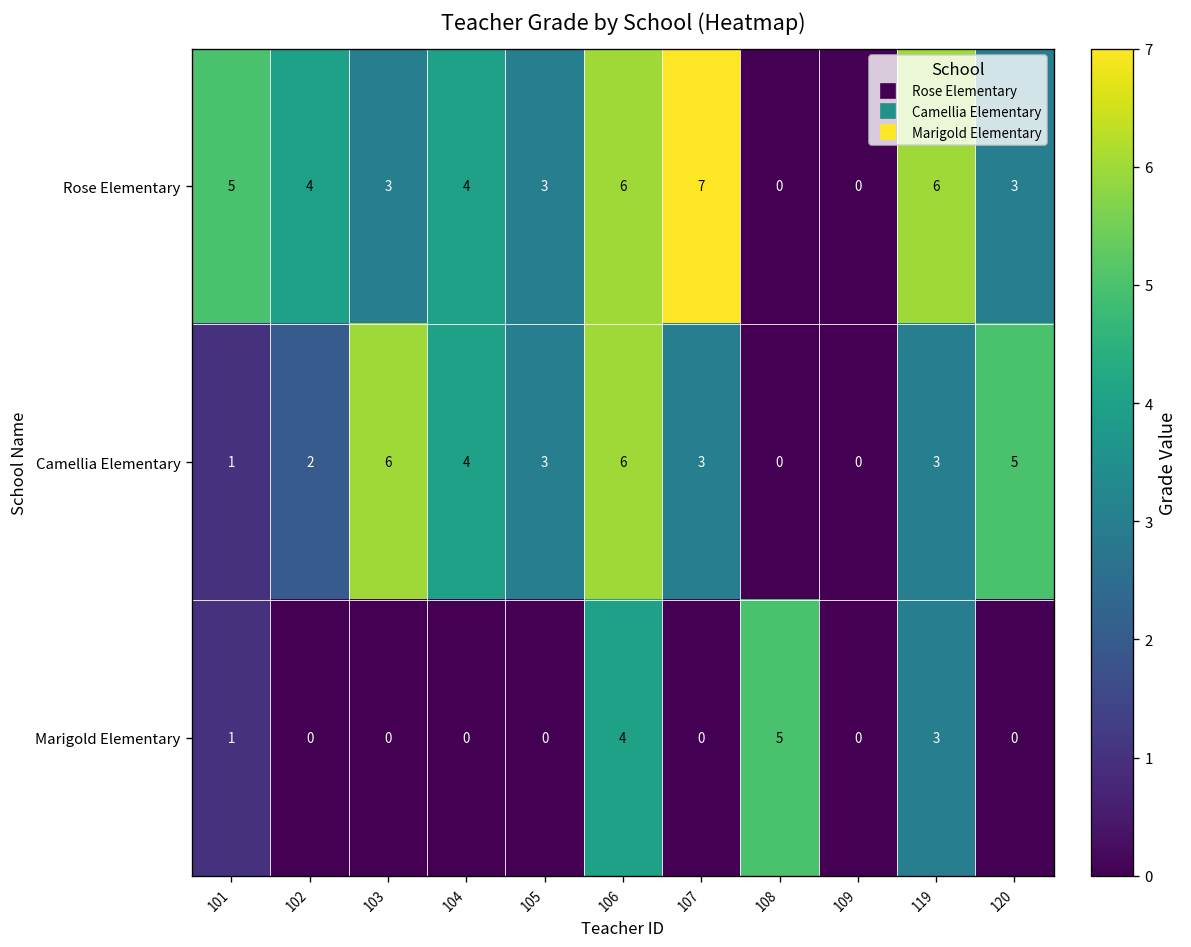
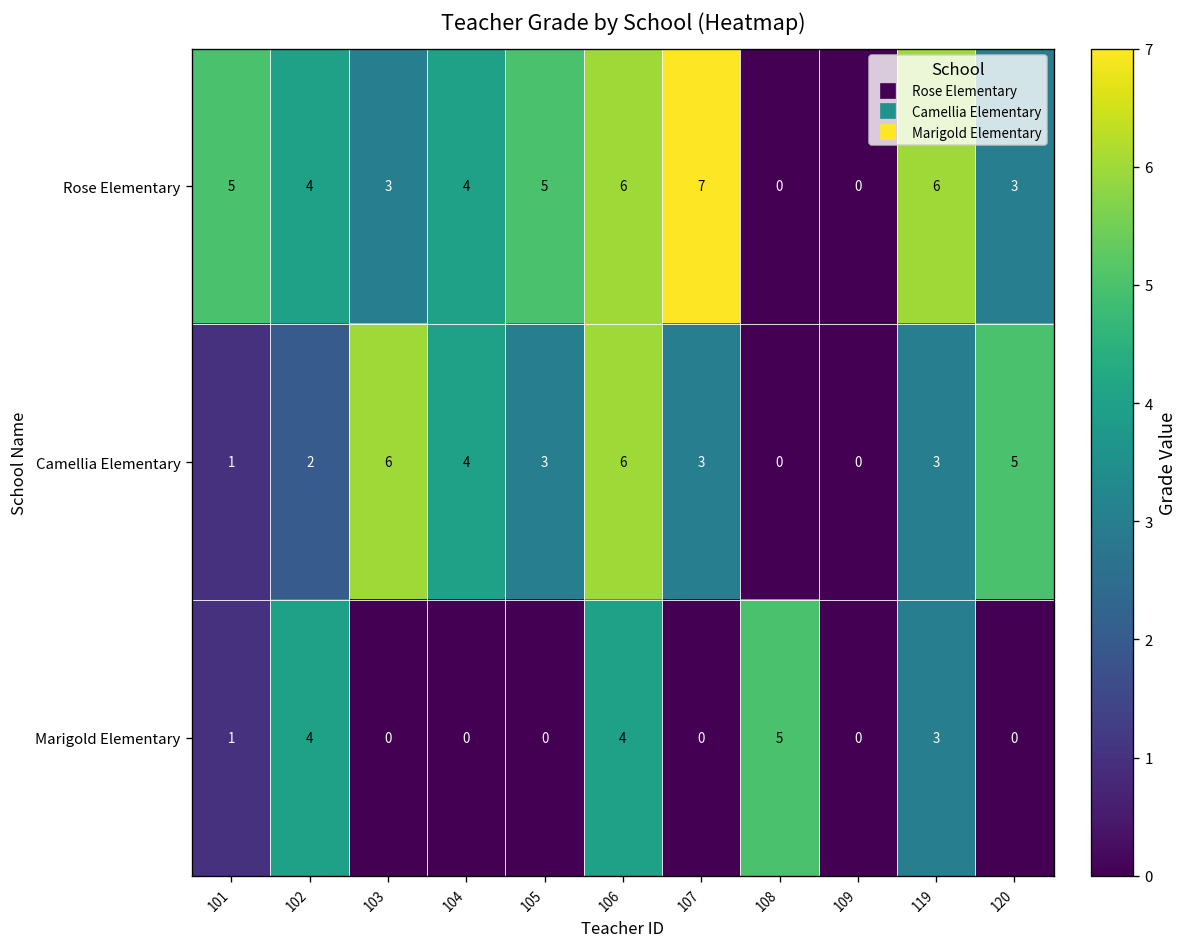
Rose Elementary, 105: 3 -> 5
Marigold Elementary, 102: 0 -> 4
